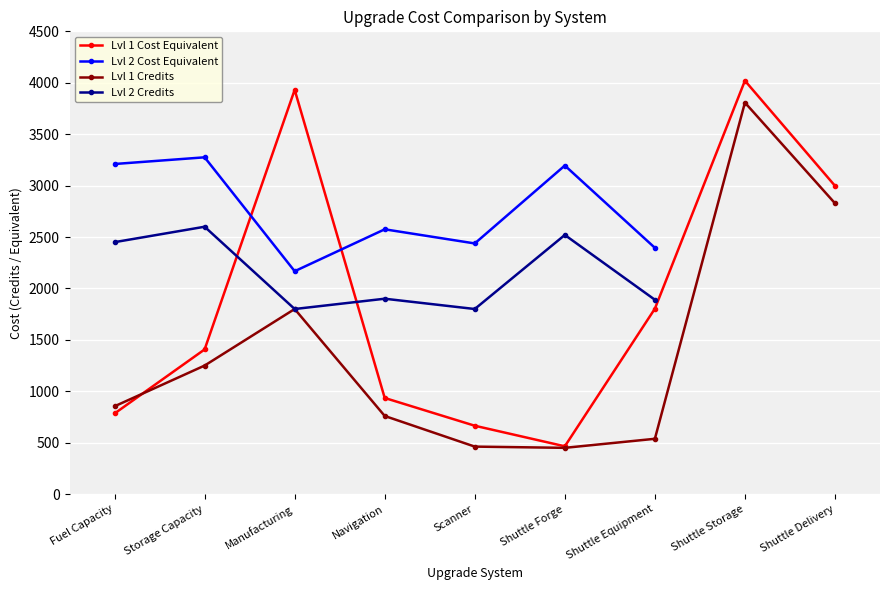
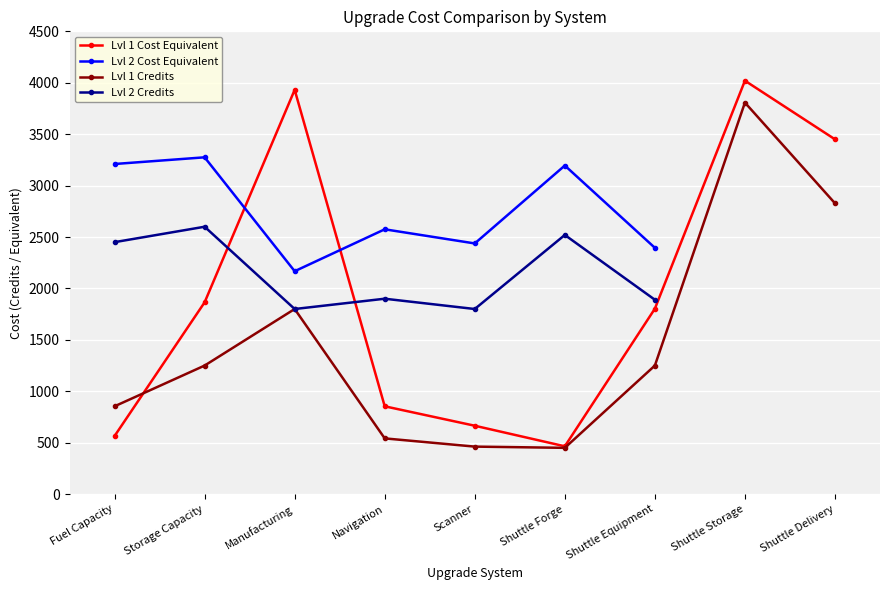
Lvl 1 Cost Equivalent, Fuel Capacity: 780 -> 570
Lvl 1 Cost Equivalent, Storage Capacity: 1410 -> 1870
Lvl 1 Cost Equivalent, Navigation: 940 -> 850
Lvl 1 Credits, Navigation: 760 -> 540
Lvl 1 Credits, Shuttle Equipment: 540 -> 1250
Lvl 1 Cost Equivalent, Shuttle Delivery: 3000 -> 3450
